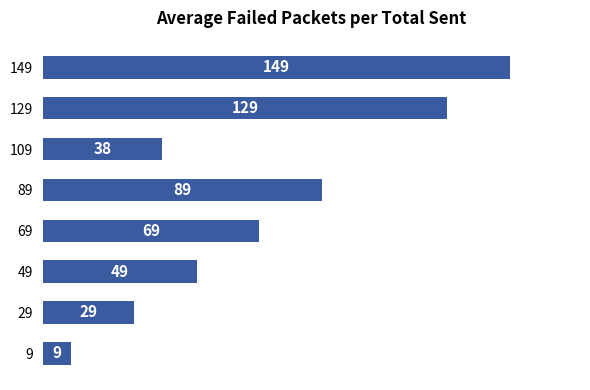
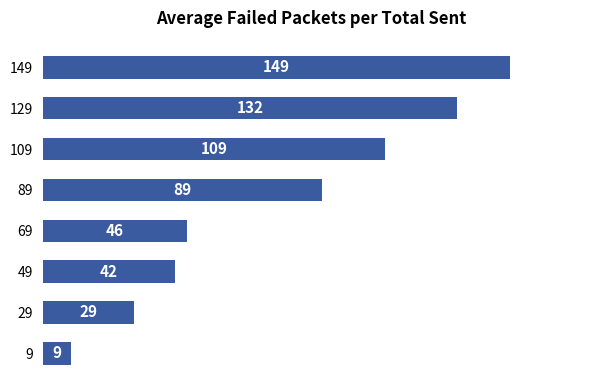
129: 129 -> 132
109: 38 -> 109
69: 69 -> 46
49: 49 -> 42
